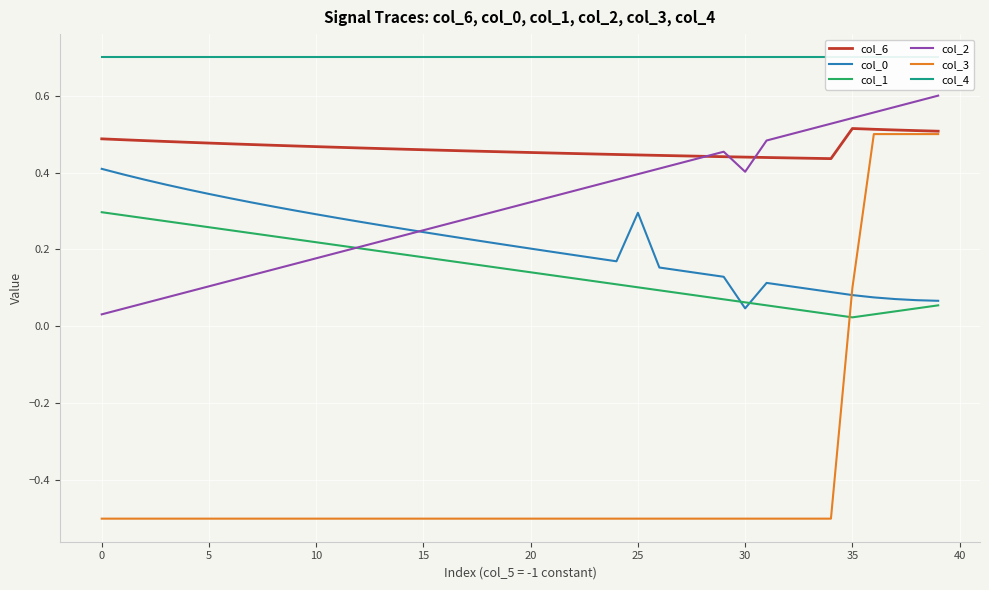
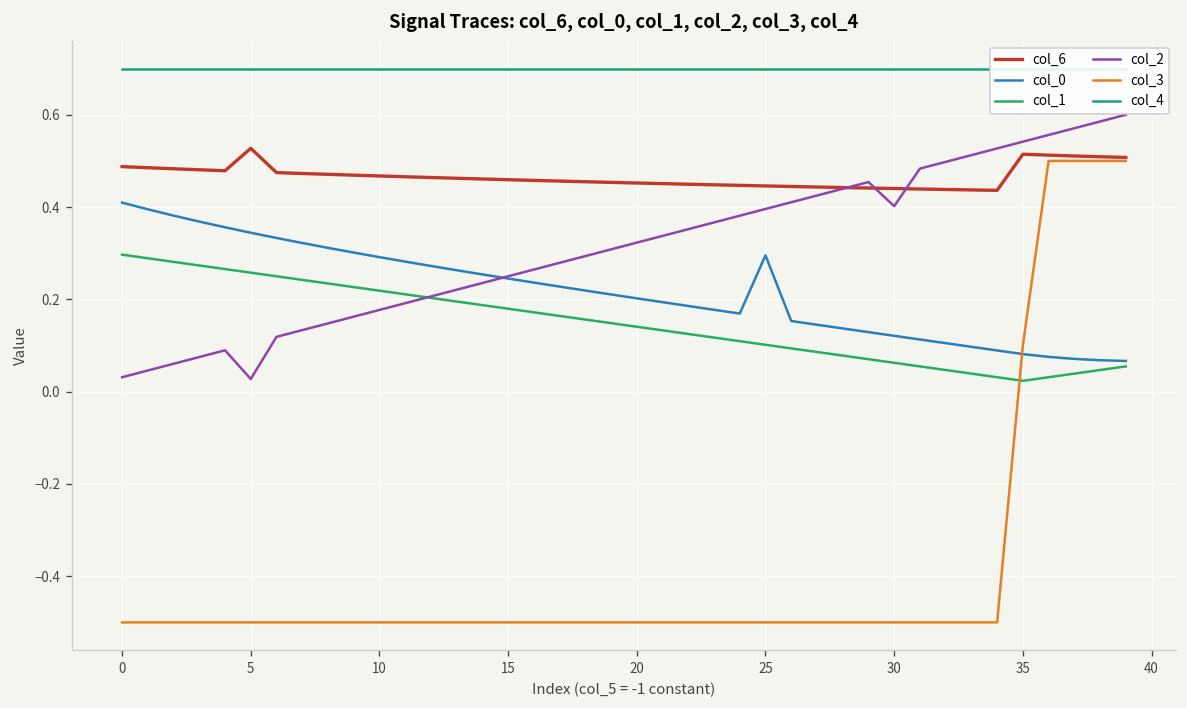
col_6, 5: 0.48 -> 0.53
col_2, 5: 0.10 -> 0.03
col_0, 30: 0.05 -> 0.12
